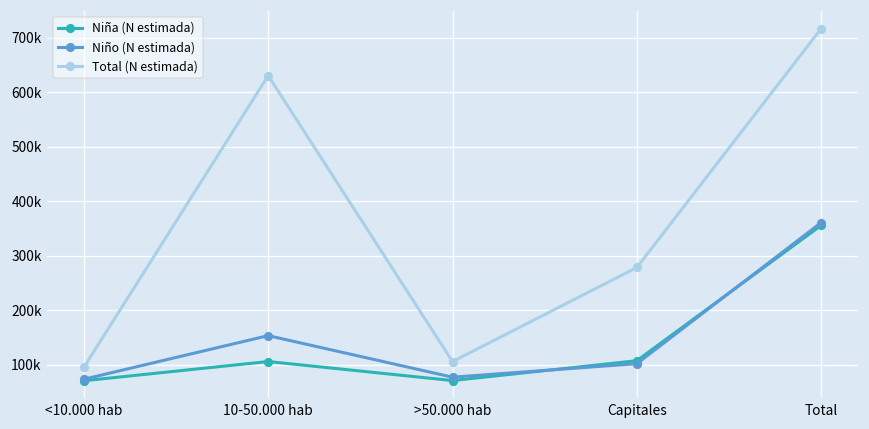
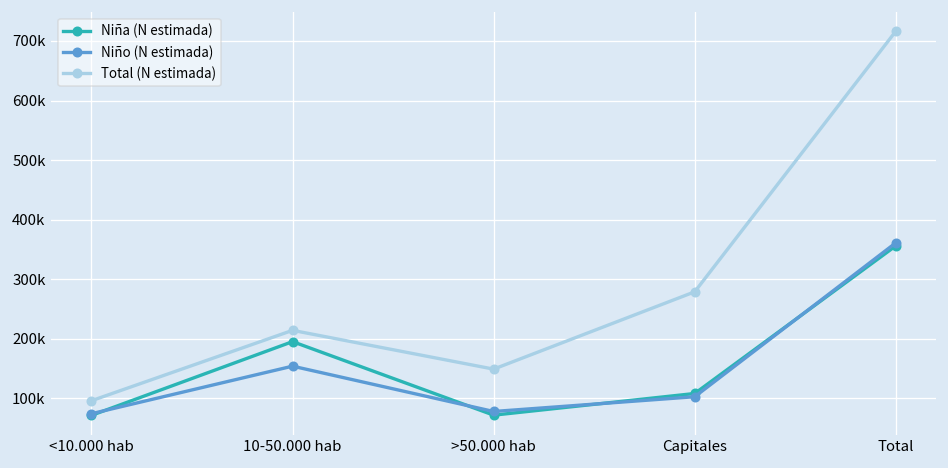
Niña (N estimada), 10-50.000 hab: 110000 -> 190000
Total (N estimada), 10-50.000 hab: 630000 -> 210000
Total (N estimada), >50.000 hab: 110000 -> 150000
